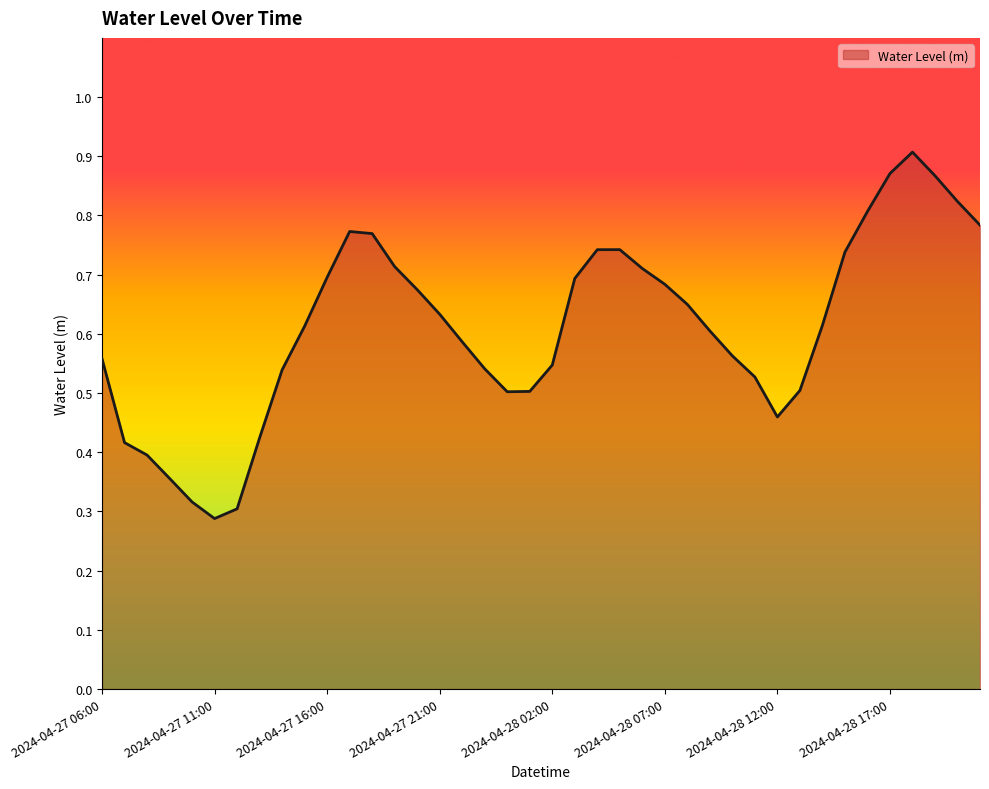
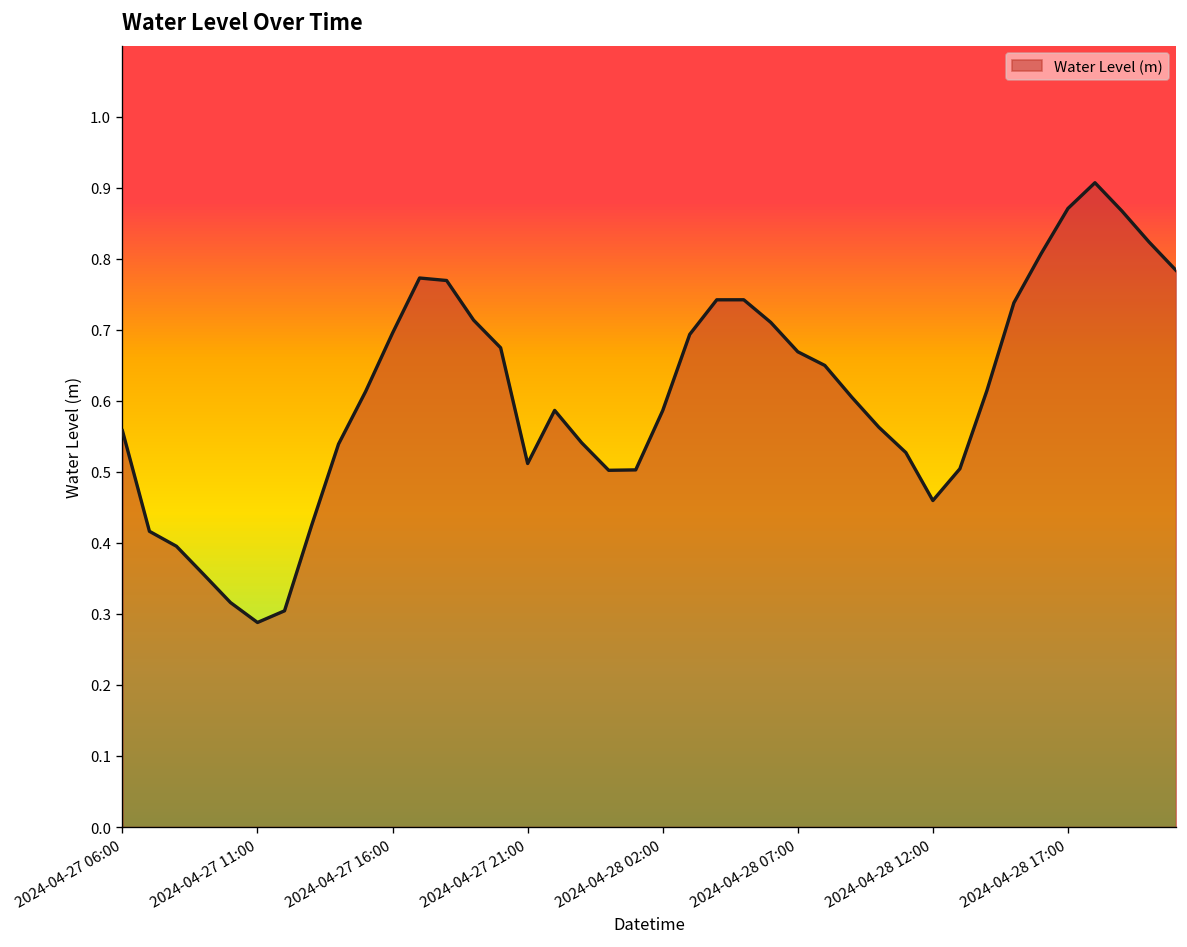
2024-04-27 21:00: 0.63 -> 0.51
2024-04-28 02:00: 0.55 -> 0.59
2024-04-28 07:00: 0.68 -> 0.67
